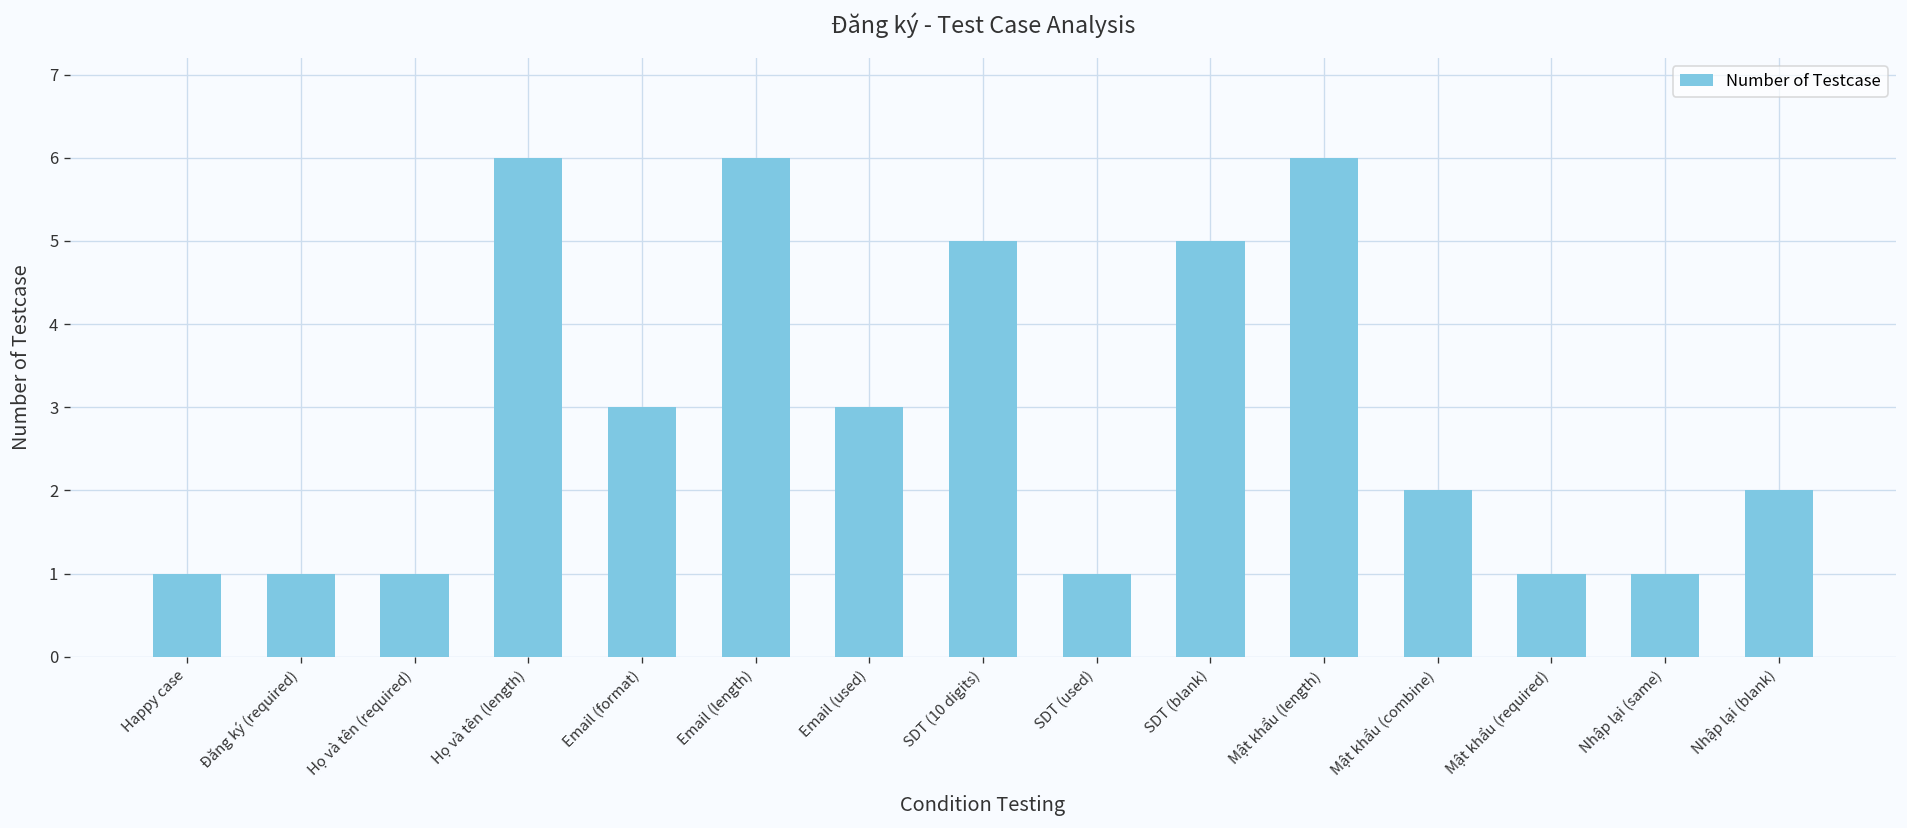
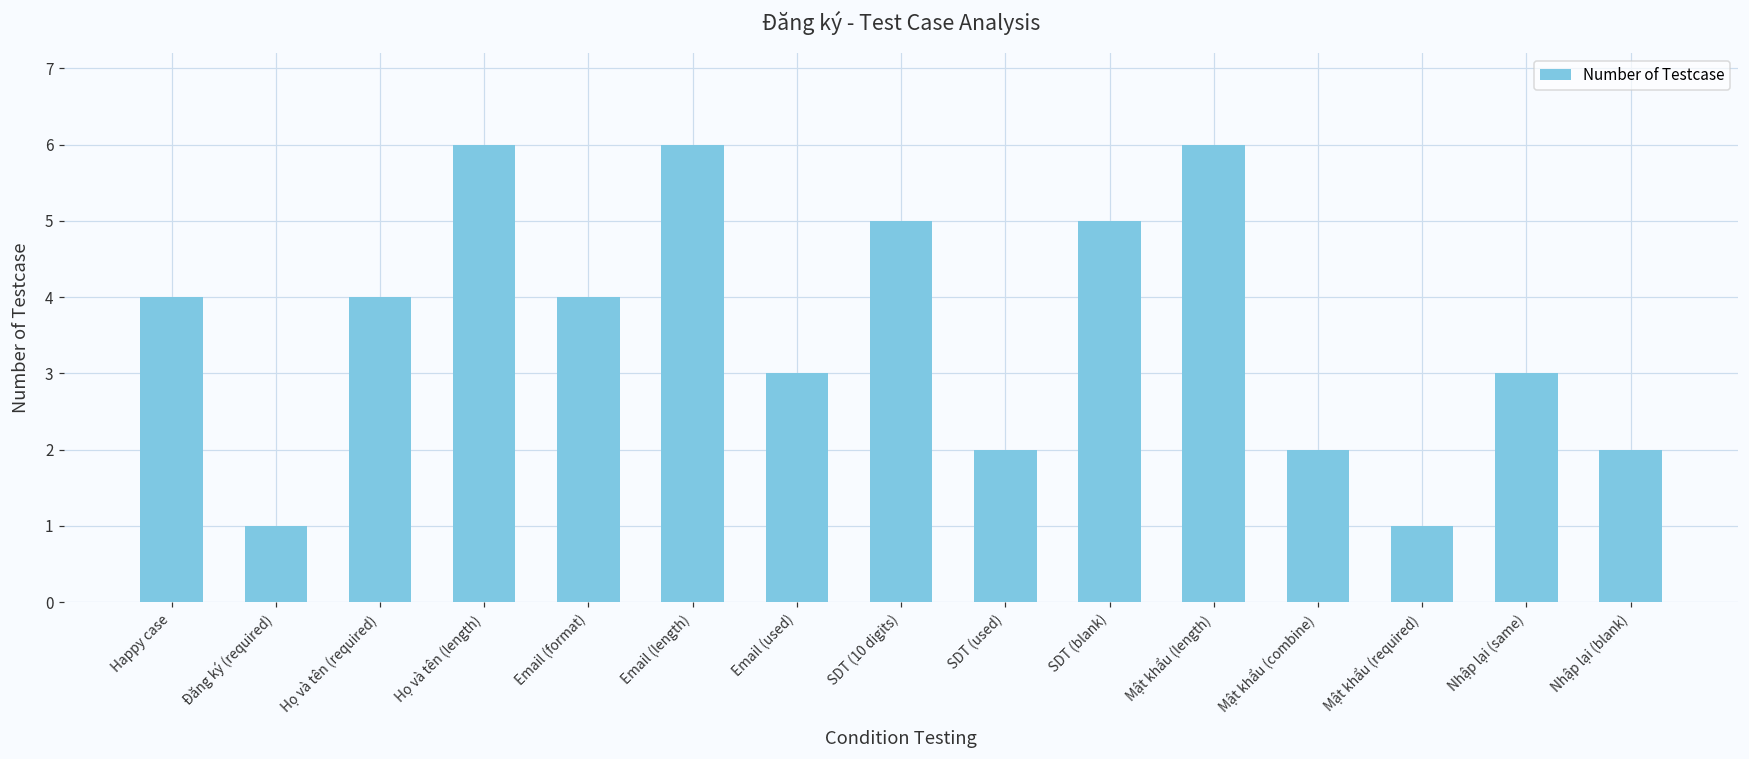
Happy case: 1 -> 4
Họ và tên (required): 1 -> 4
Email (format): 3 -> 4
SDT (used): 1 -> 2
Nhập lại (same): 1 -> 3
